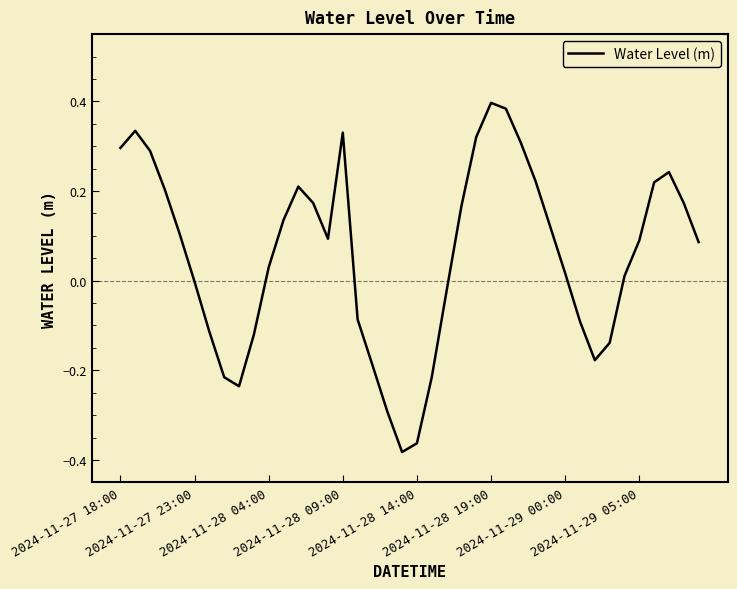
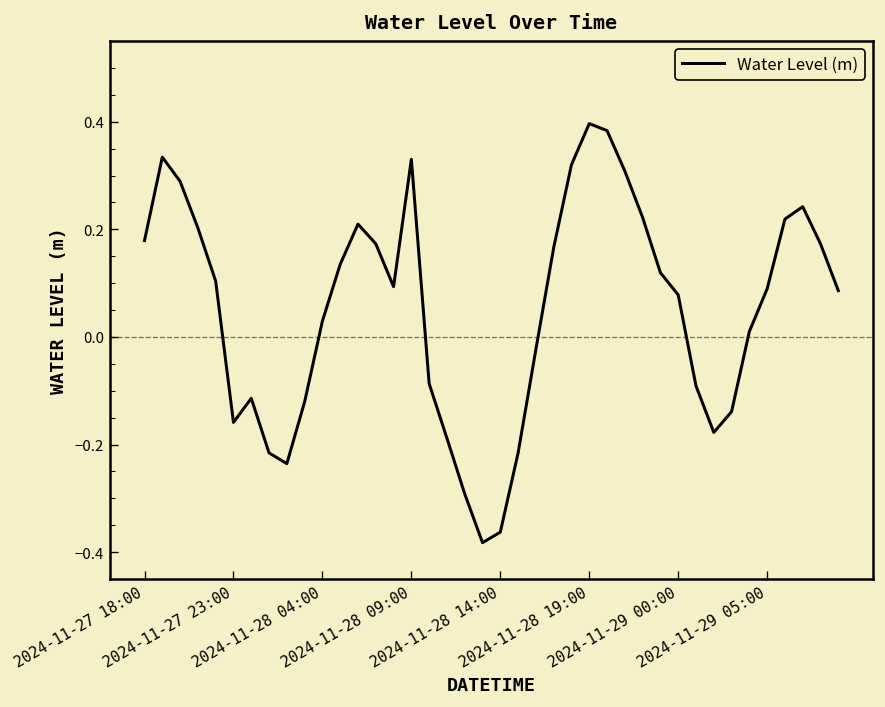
2024-11-27 18:00: 0.30 -> 0.18
2024-11-27 23:00: 0.00 -> -0.16
2024-11-29 00:00: 0.02 -> 0.08
